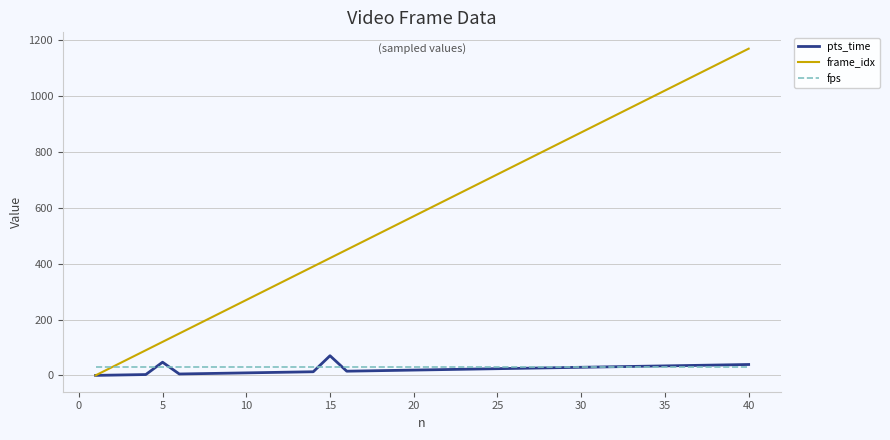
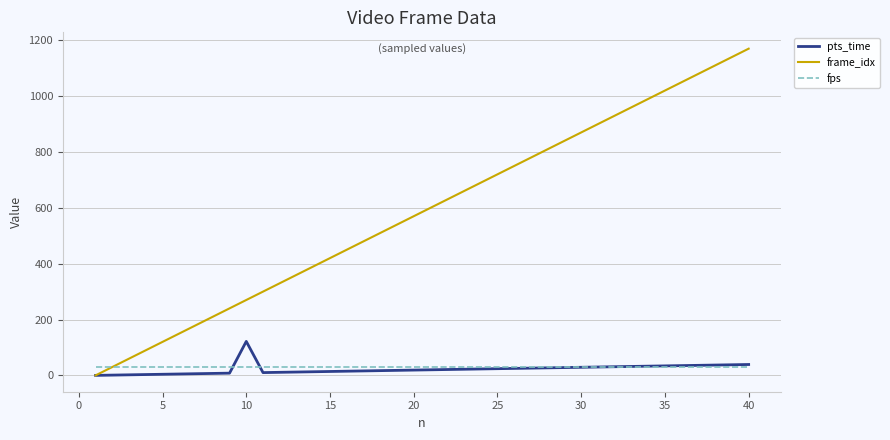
pts_time, 5: 50 -> 0
pts_time, 10: 10 -> 120
pts_time, 15: 70 -> 10
